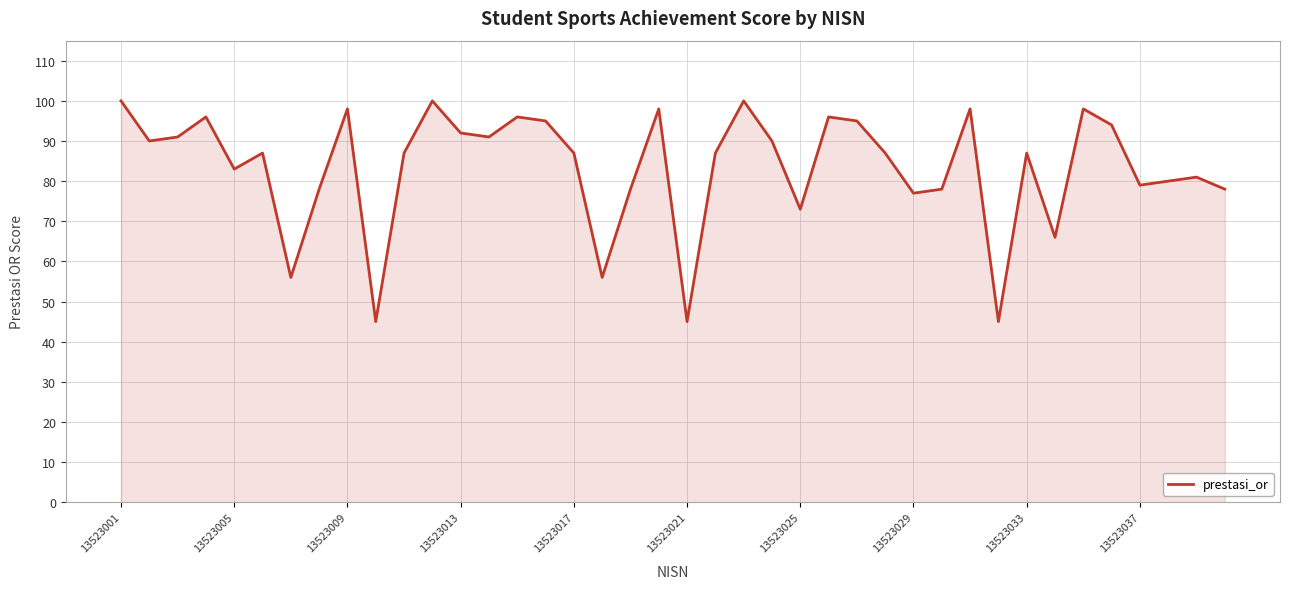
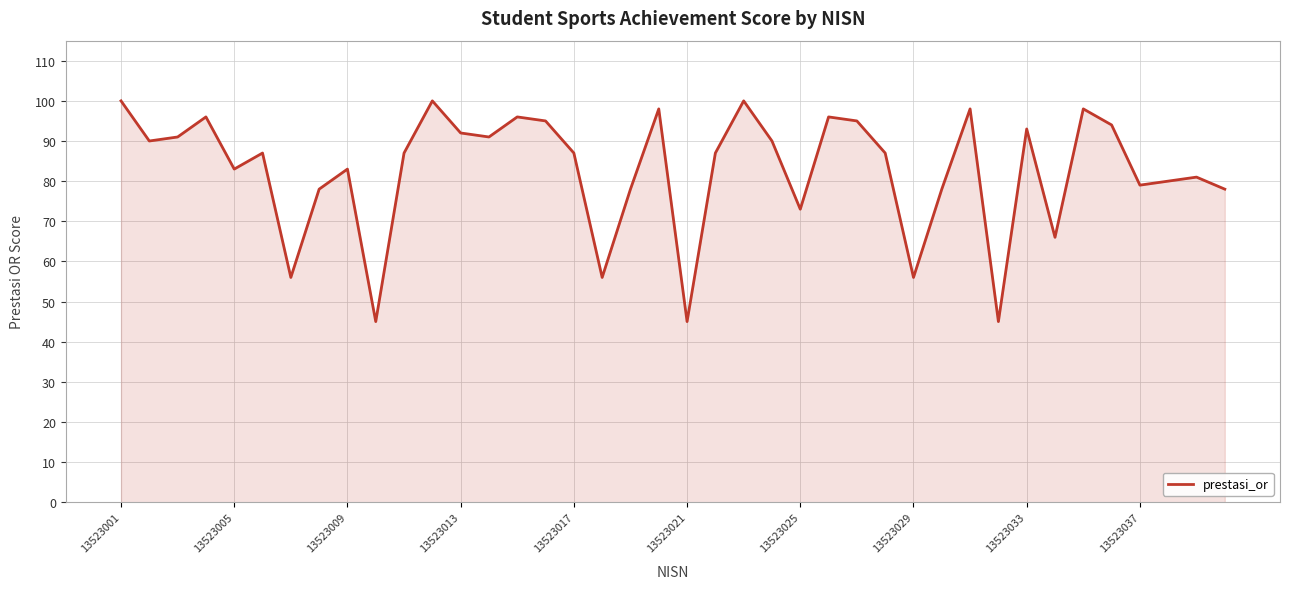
13523009: 98 -> 83
13523029: 77 -> 56
13523033: 87 -> 93
